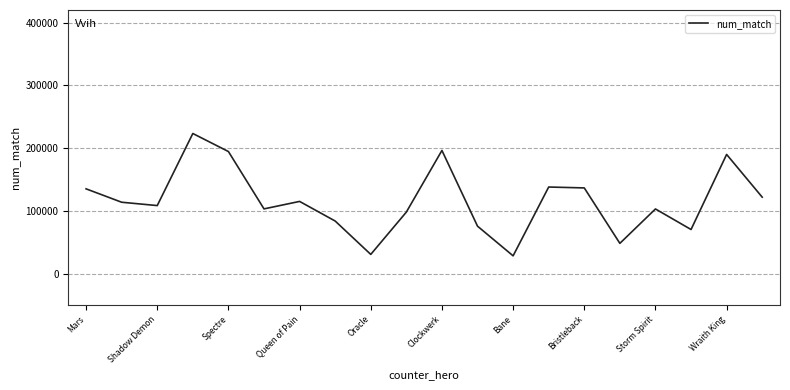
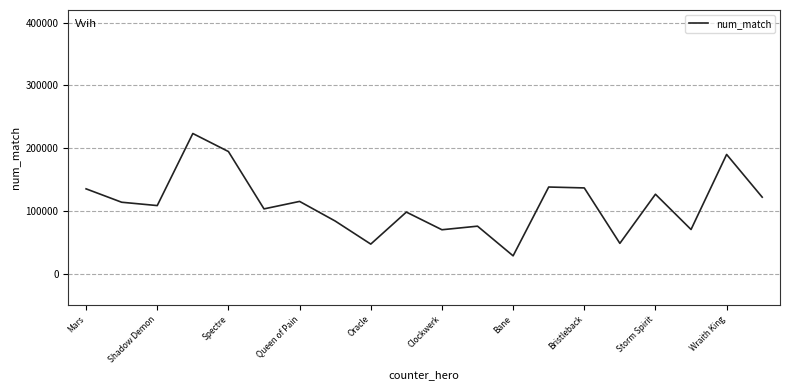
Oracle: 30000 -> 50000
Clockwerk: 200000 -> 70000
Storm Spirit: 100000 -> 130000
